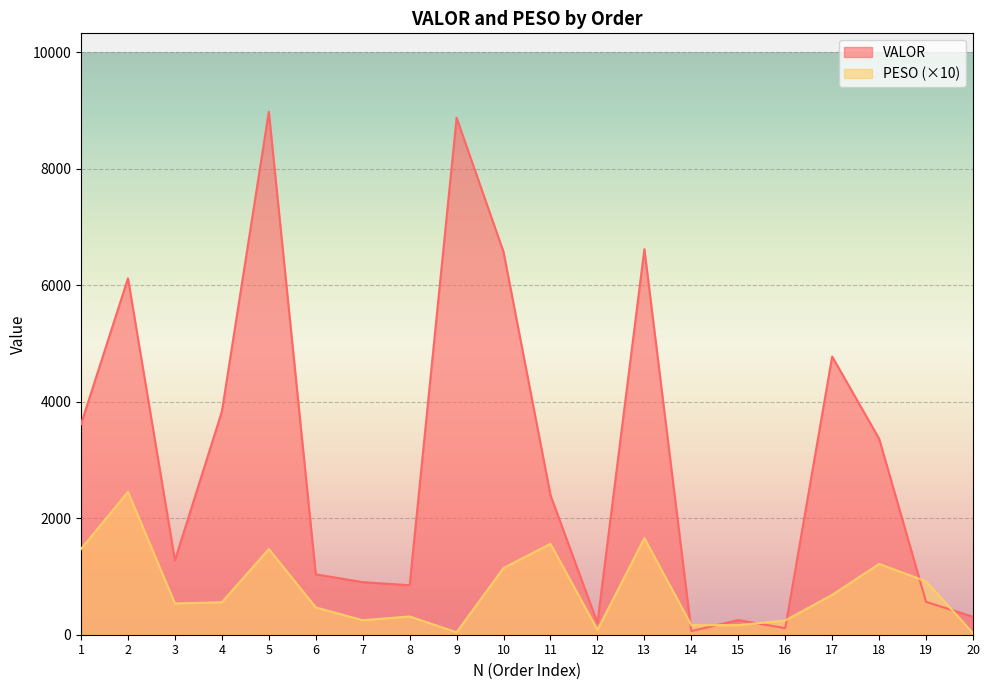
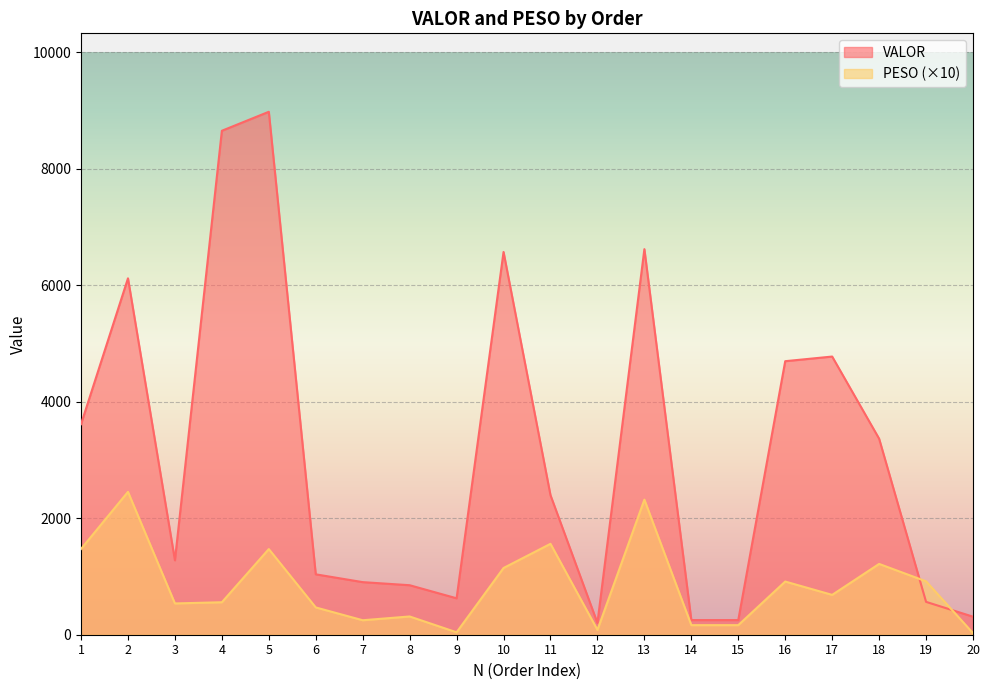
VALOR, 4: 3800 -> 8700
VALOR, 9: 8900 -> 600
PESO (×10), 13: 1700 -> 2300
VALOR, 14: 100 -> 300
VALOR, 16: 100 -> 4700
PESO (×10), 16: 200 -> 900
